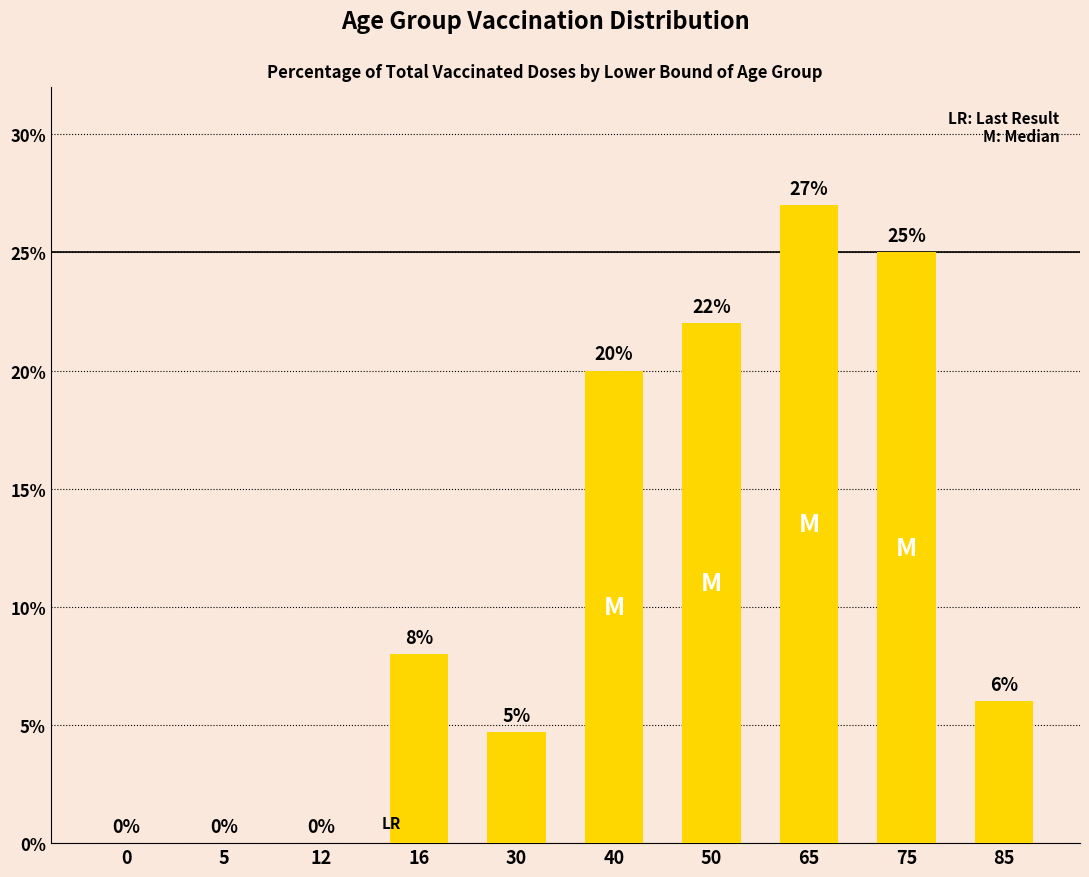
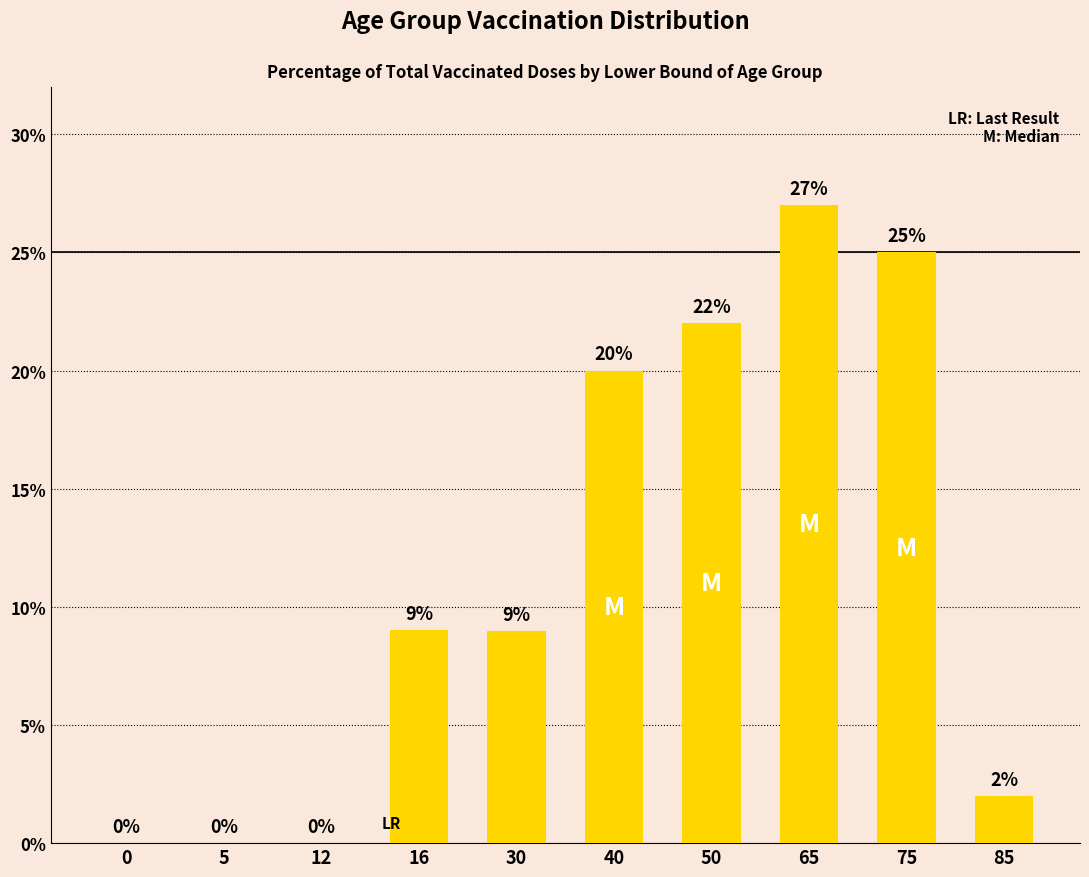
16: 8% -> 9%
30: 5% -> 9%
85: 6% -> 2%
